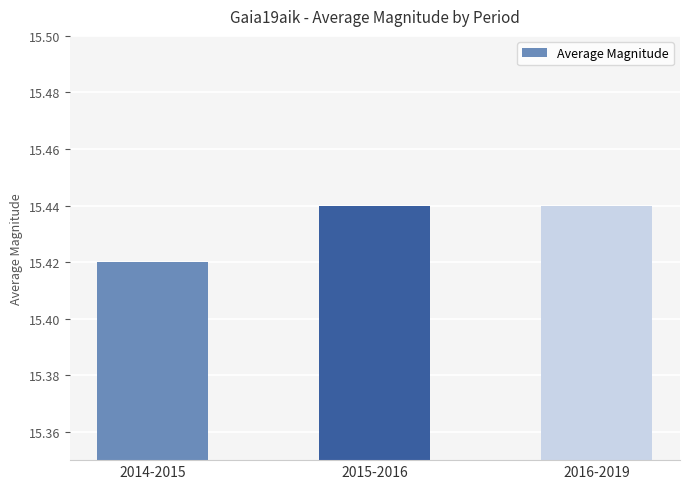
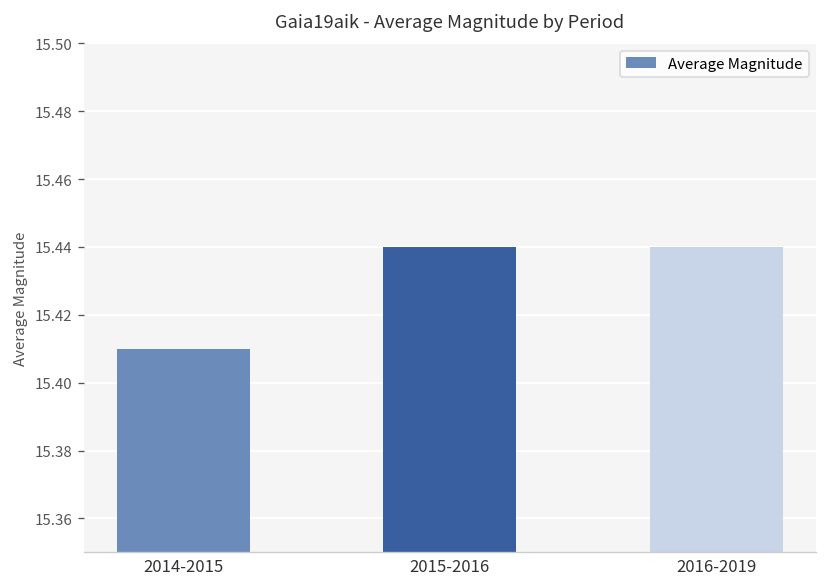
2014-2015: 15.42 -> 15.41
